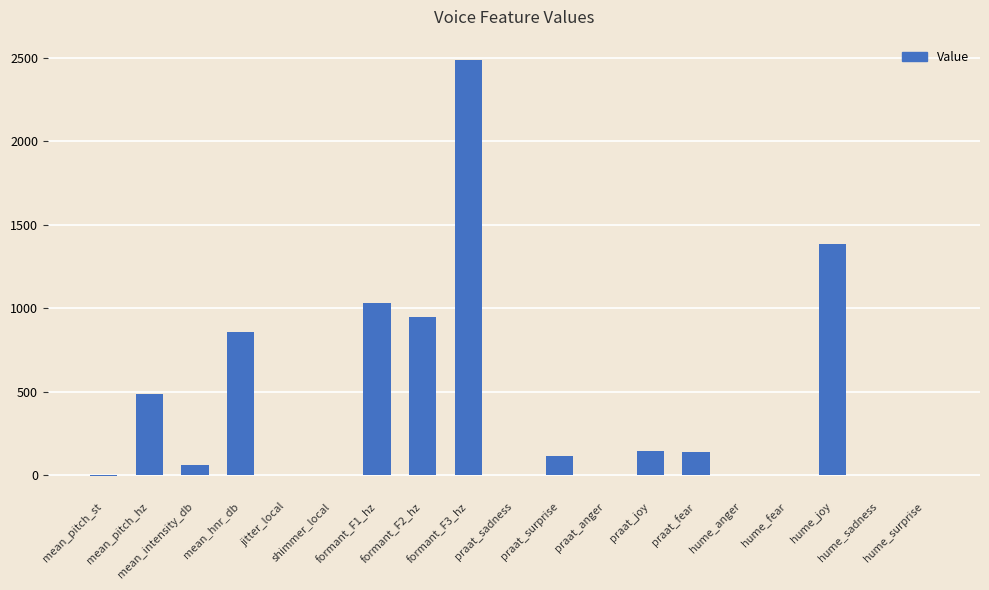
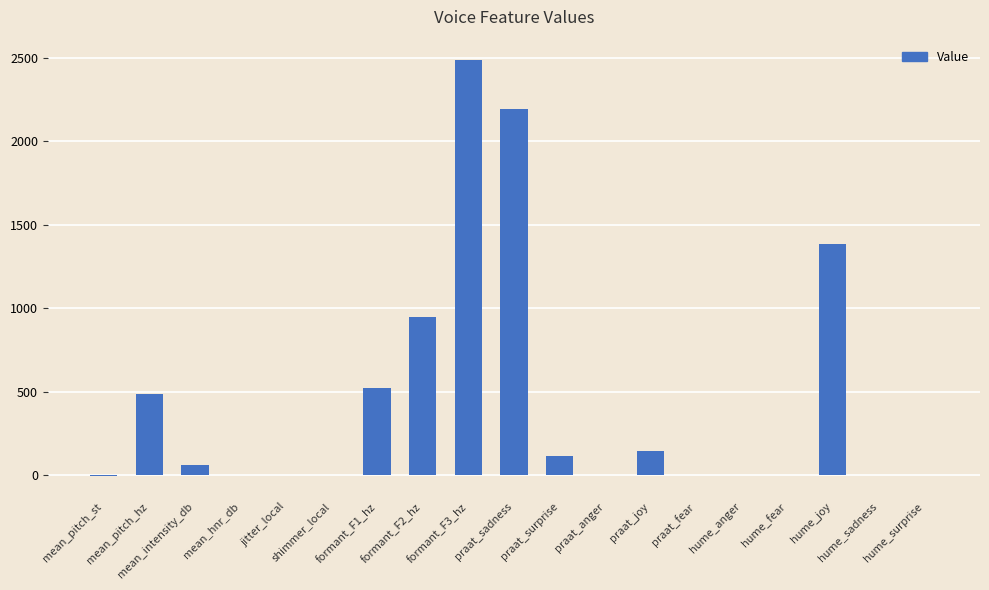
mean_hnr_db: 860 -> 0
formant_F1_hz: 1030 -> 520
praat_sadness: 0 -> 2190
praat_fear: 140 -> 0
